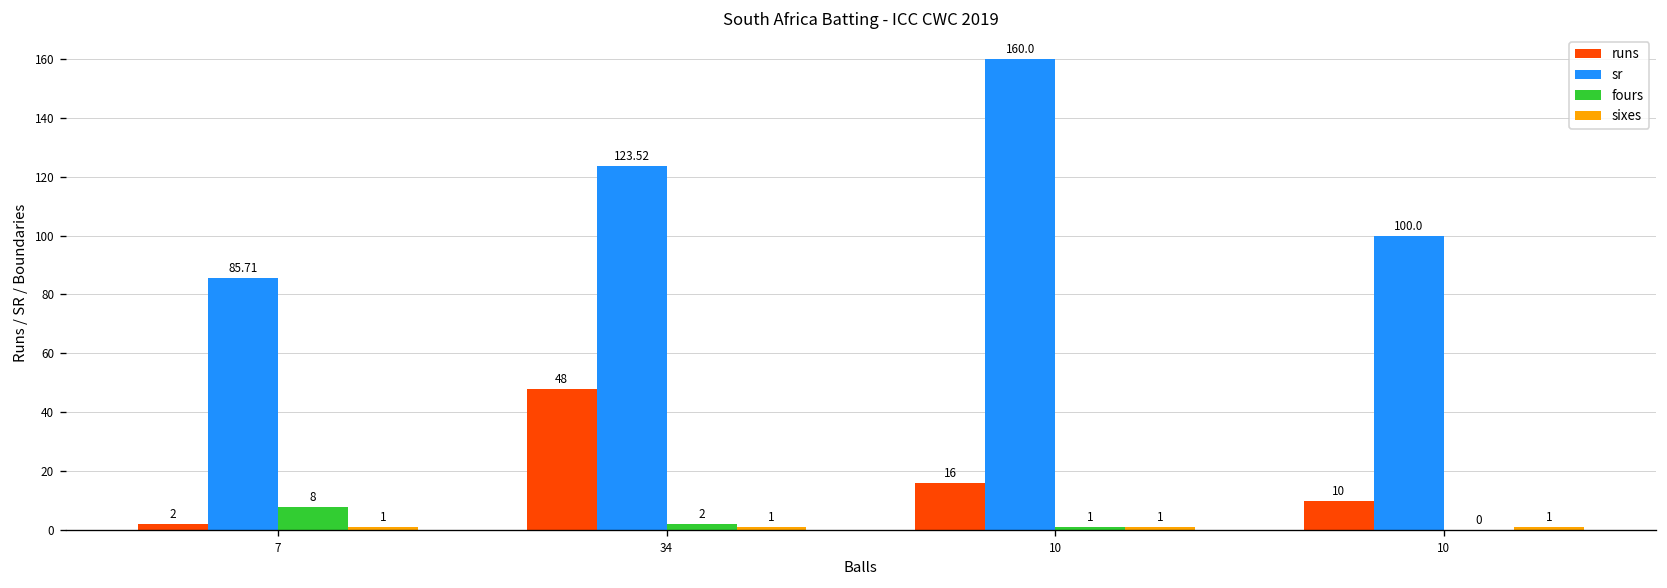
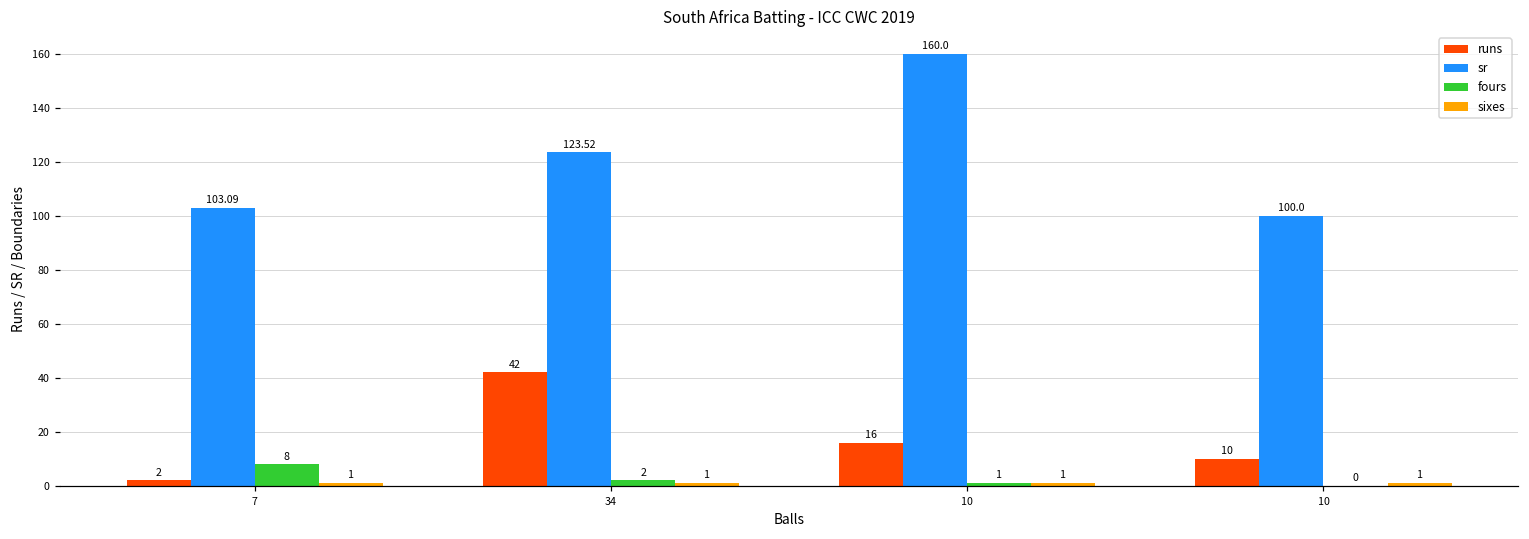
sr, 7: 85.71 -> 103.09
runs, 34: 48 -> 42
